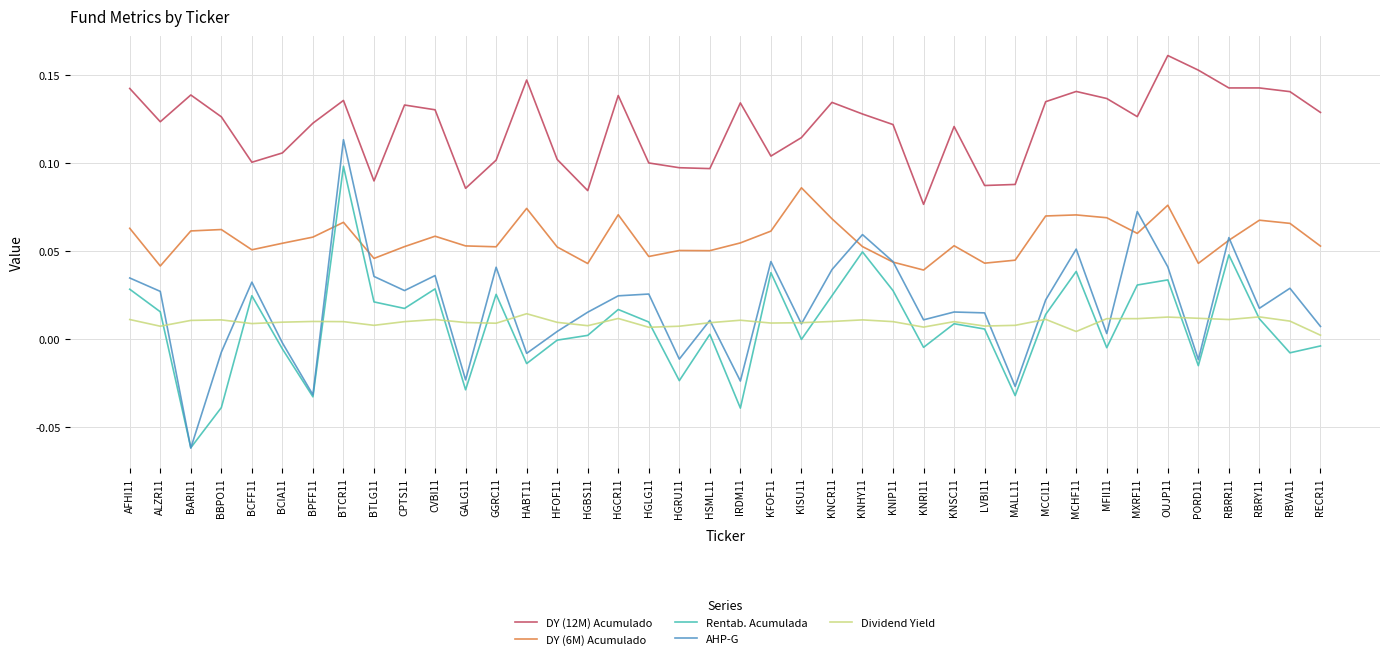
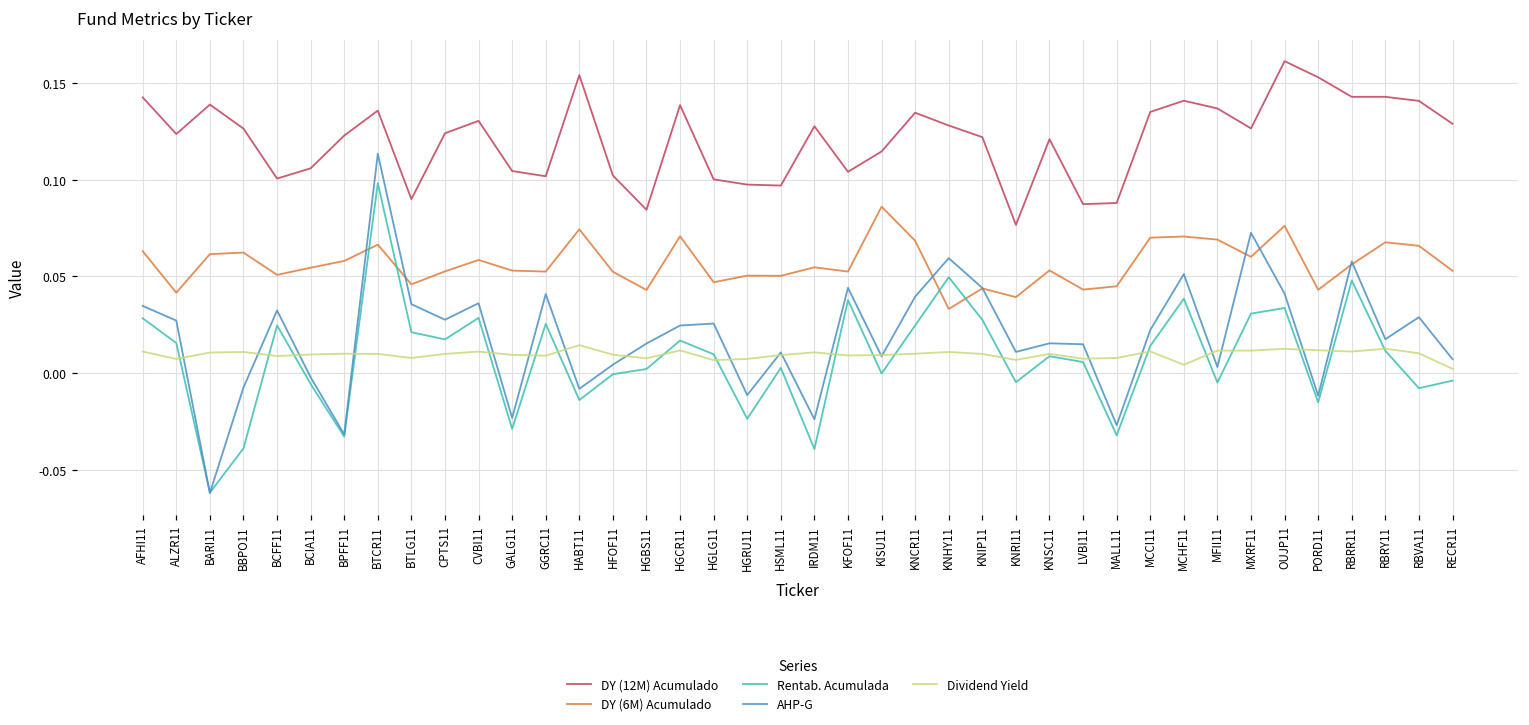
DY (12M) Acumulado, CPTS11: 0.133 -> 0.124
DY (12M) Acumulado, GALG11: 0.086 -> 0.104
DY (12M) Acumulado, HABT11: 0.147 -> 0.154
DY (12M) Acumulado, IRDM11: 0.134 -> 0.128
DY (6M) Acumulado, KFOF11: 0.061 -> 0.053
DY (6M) Acumulado, KNHY11: 0.053 -> 0.033
